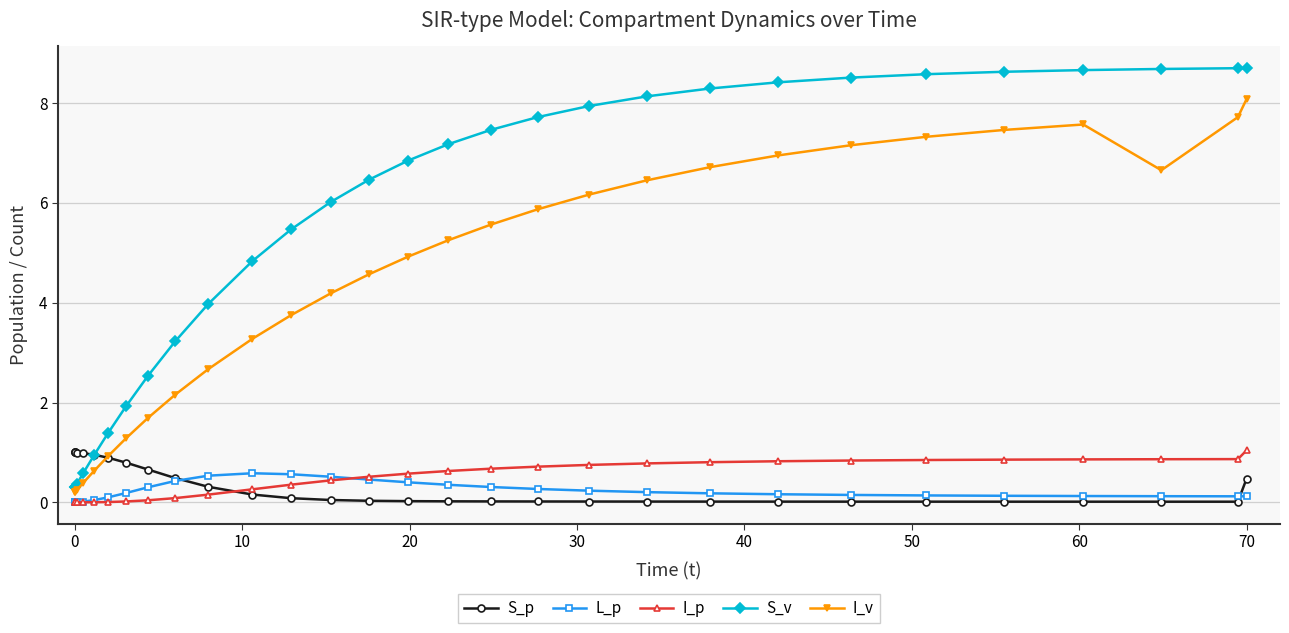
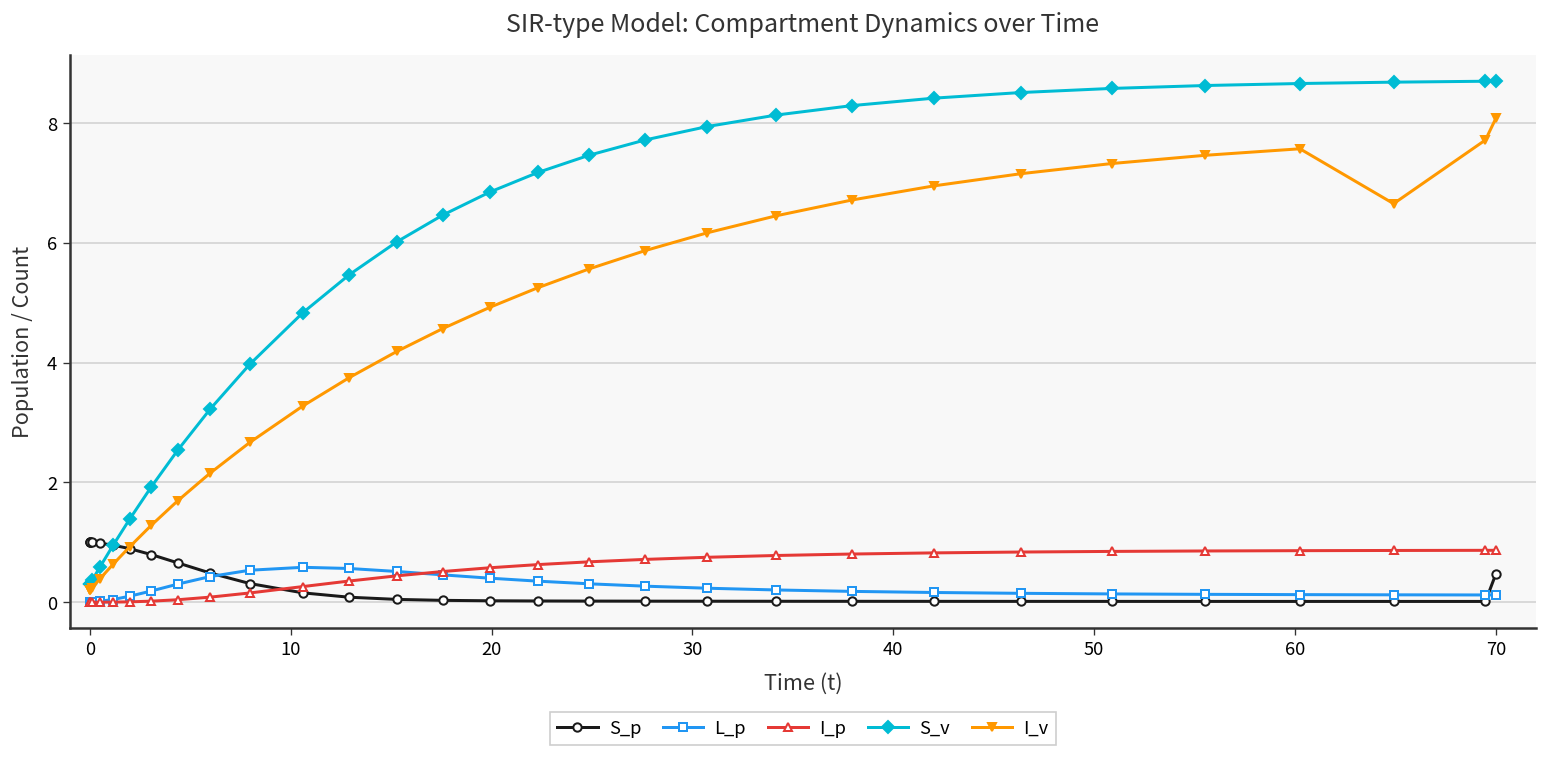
I_p, 70: 1.0 -> 0.9
